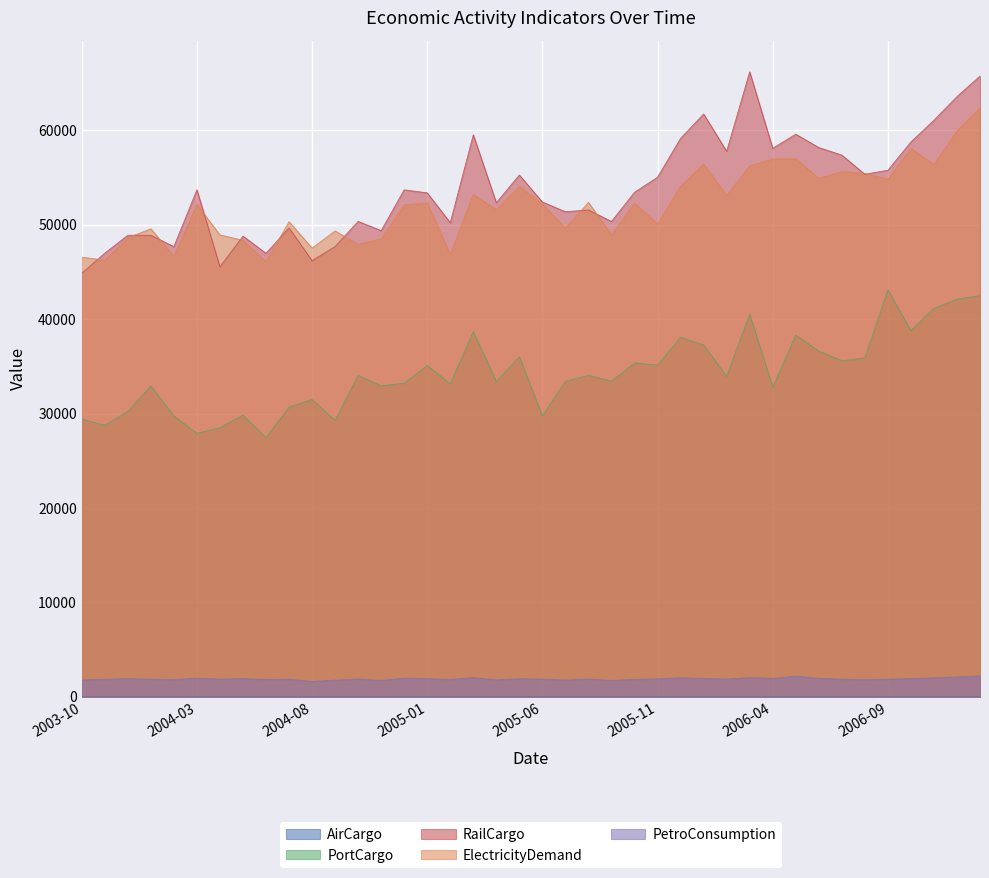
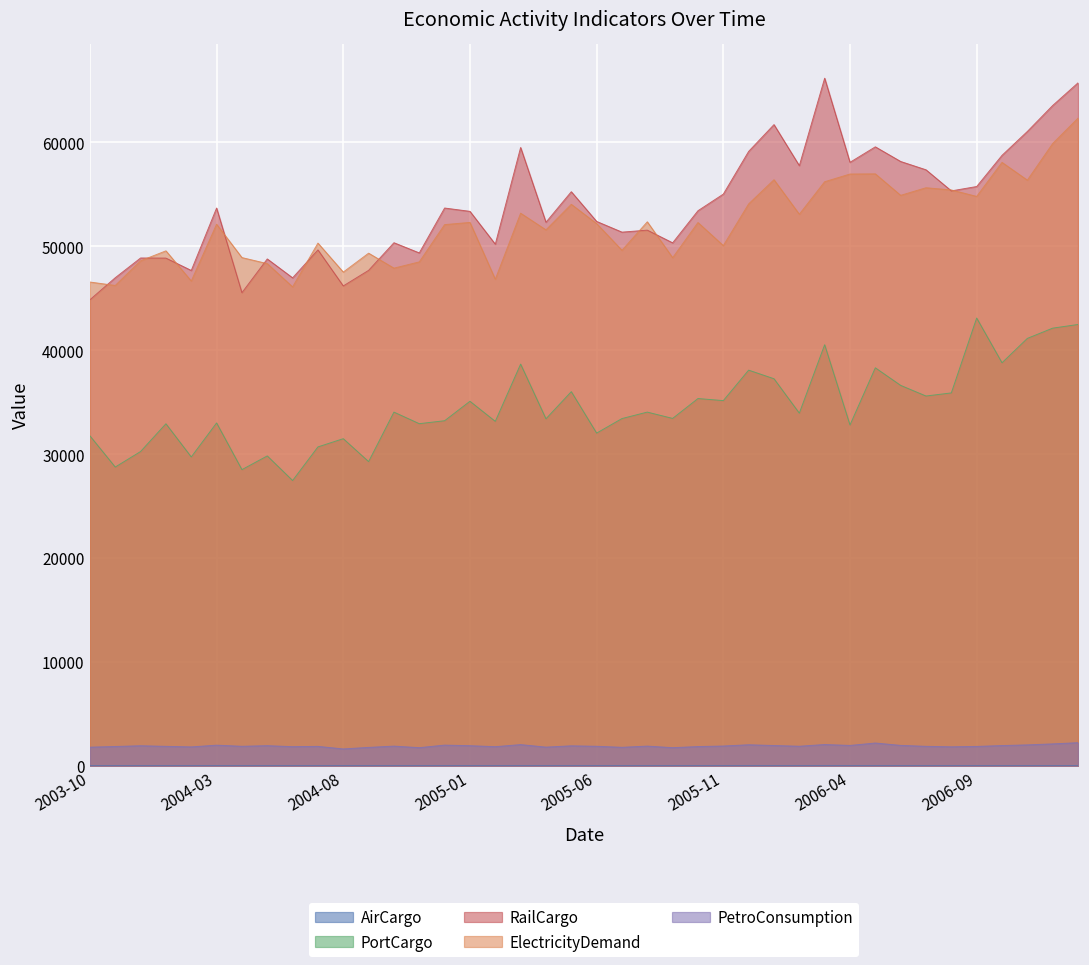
PortCargo, 2003-10: 29000 -> 32000
PortCargo, 2004-03: 28000 -> 33000
PortCargo, 2005-06: 30000 -> 32000
